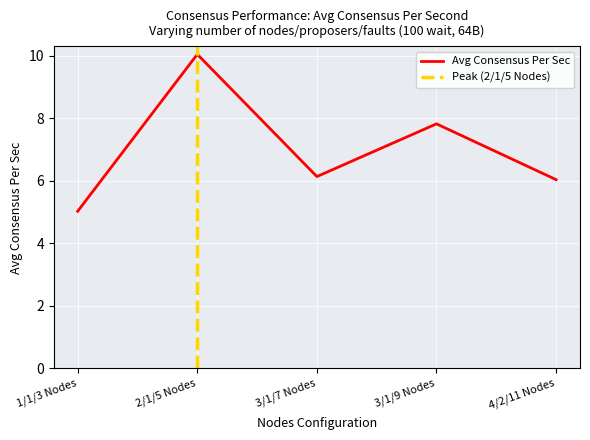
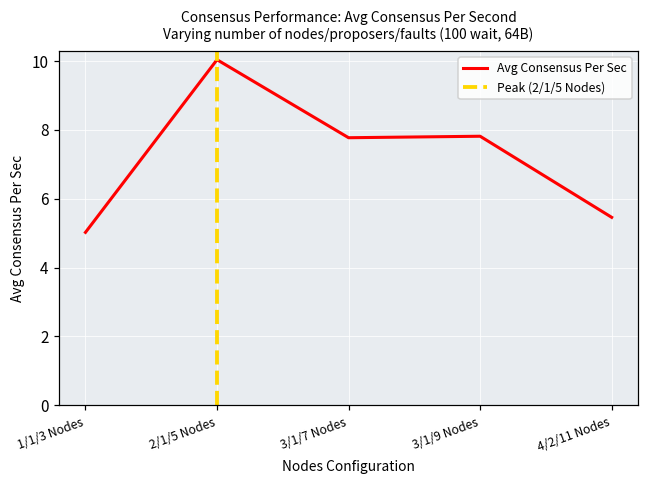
3/1/7 Nodes: 6.1 -> 7.8
4/2/11 Nodes: 6.0 -> 5.5
